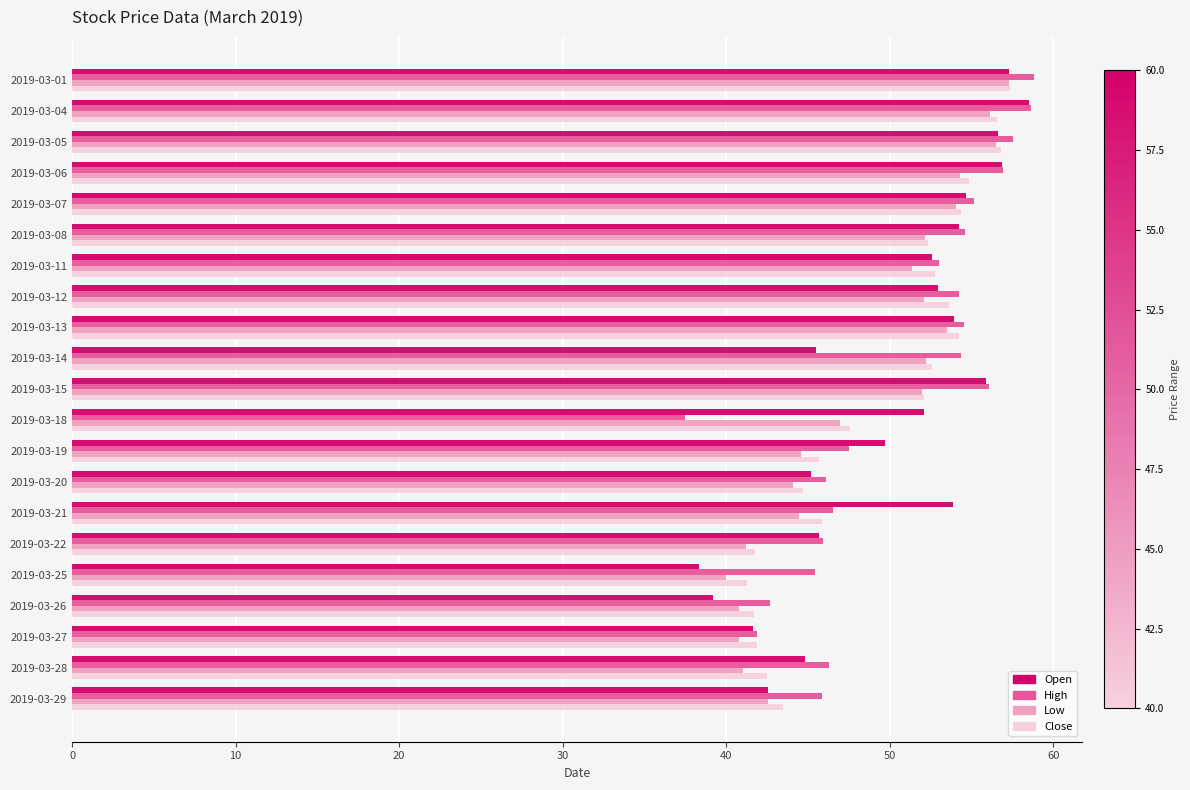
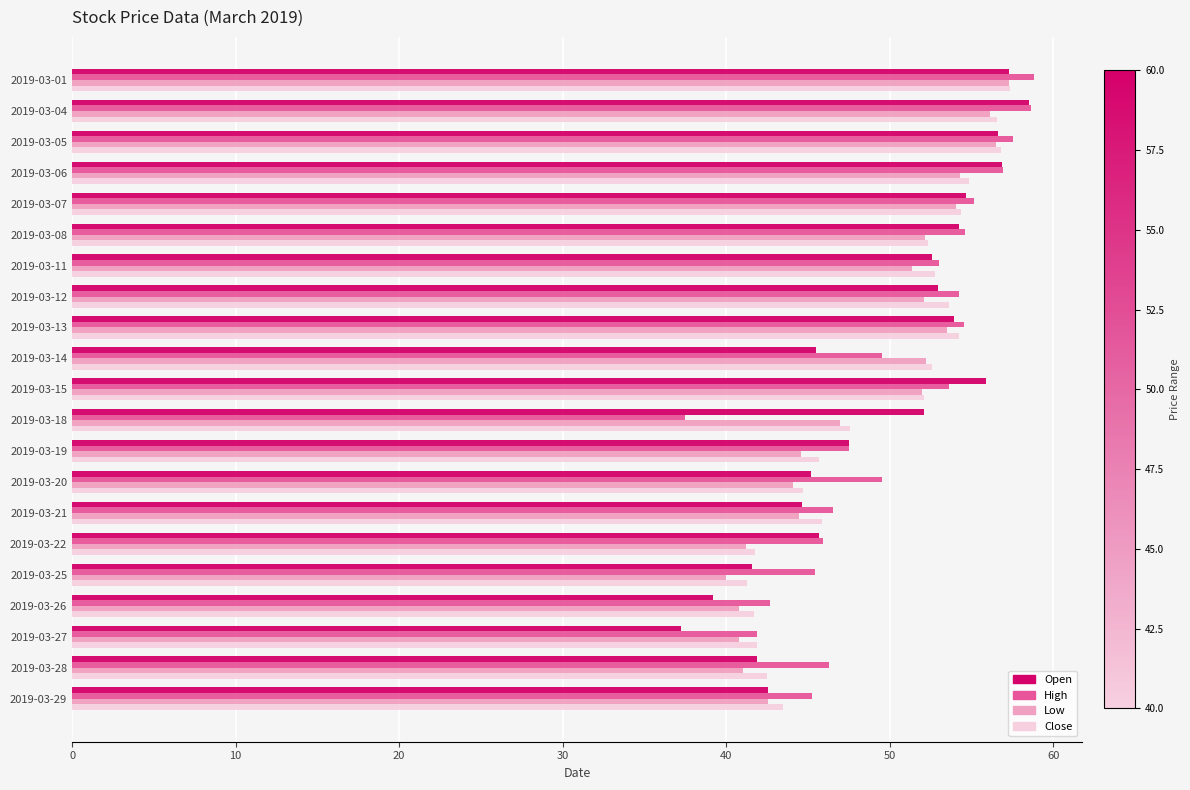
High, 2019-03-14: 54.4 -> 49.6
High, 2019-03-15: 56.1 -> 53.6
Open, 2019-03-19: 49.7 -> 47.5
High, 2019-03-20: 46.1 -> 49.5
Open, 2019-03-21: 53.9 -> 44.6
Open, 2019-03-25: 38.4 -> 41.6
Open, 2019-03-27: 41.7 -> 37.2
Open, 2019-03-28: 44.8 -> 41.9
High, 2019-03-29: 45.9 -> 45.3
